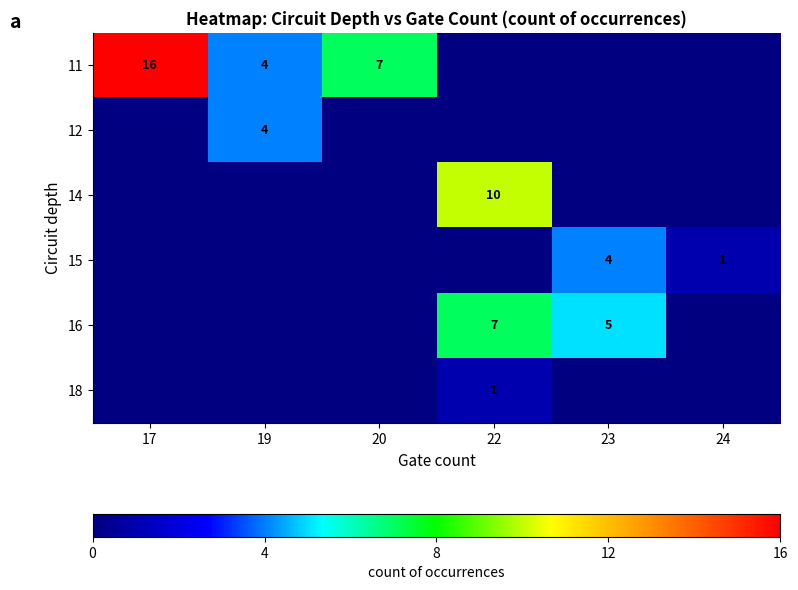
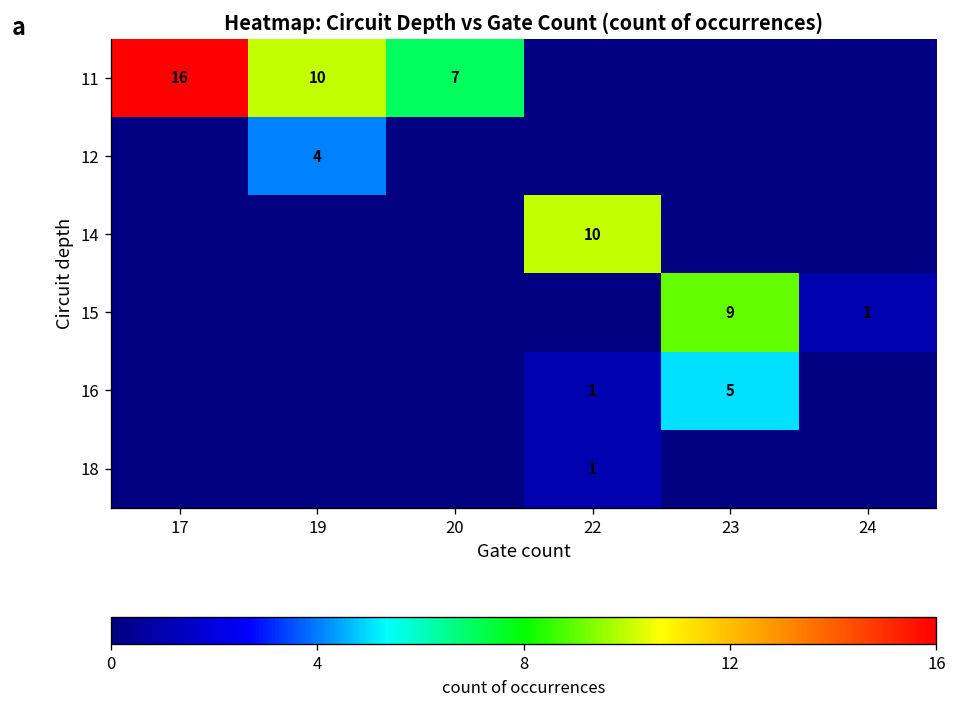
11, 19: 4 -> 10
15, 23: 4 -> 9
16, 22: 7 -> 1
